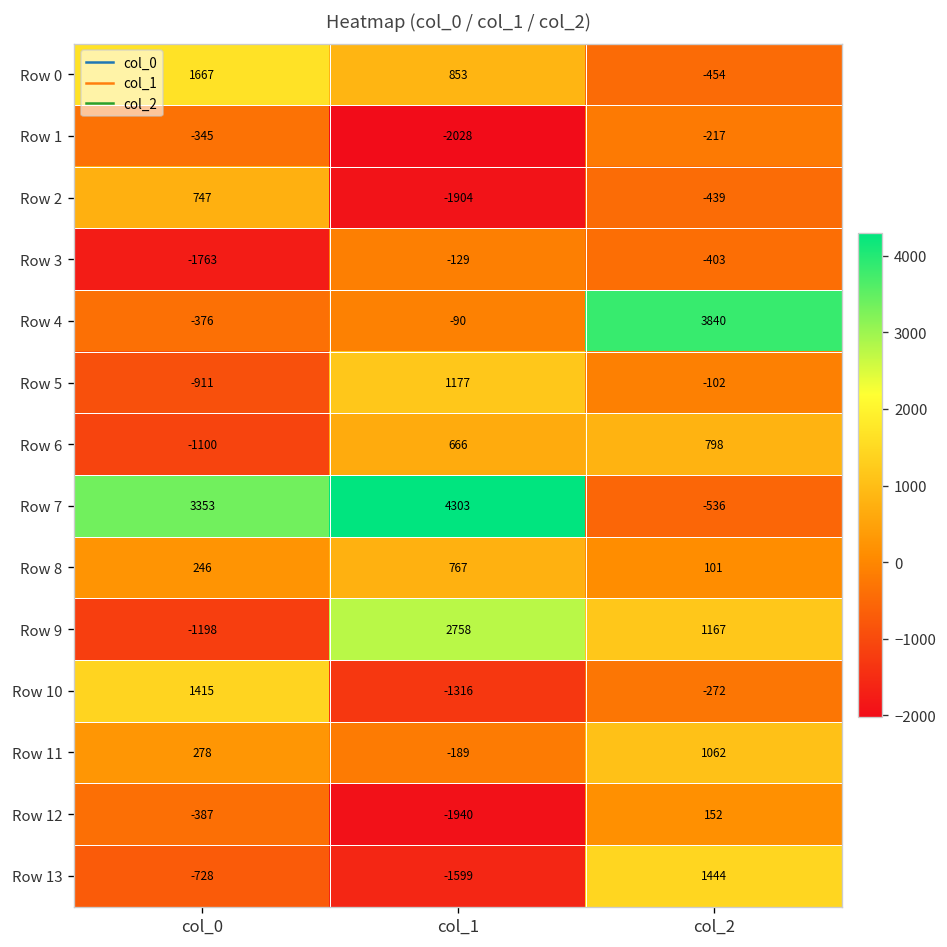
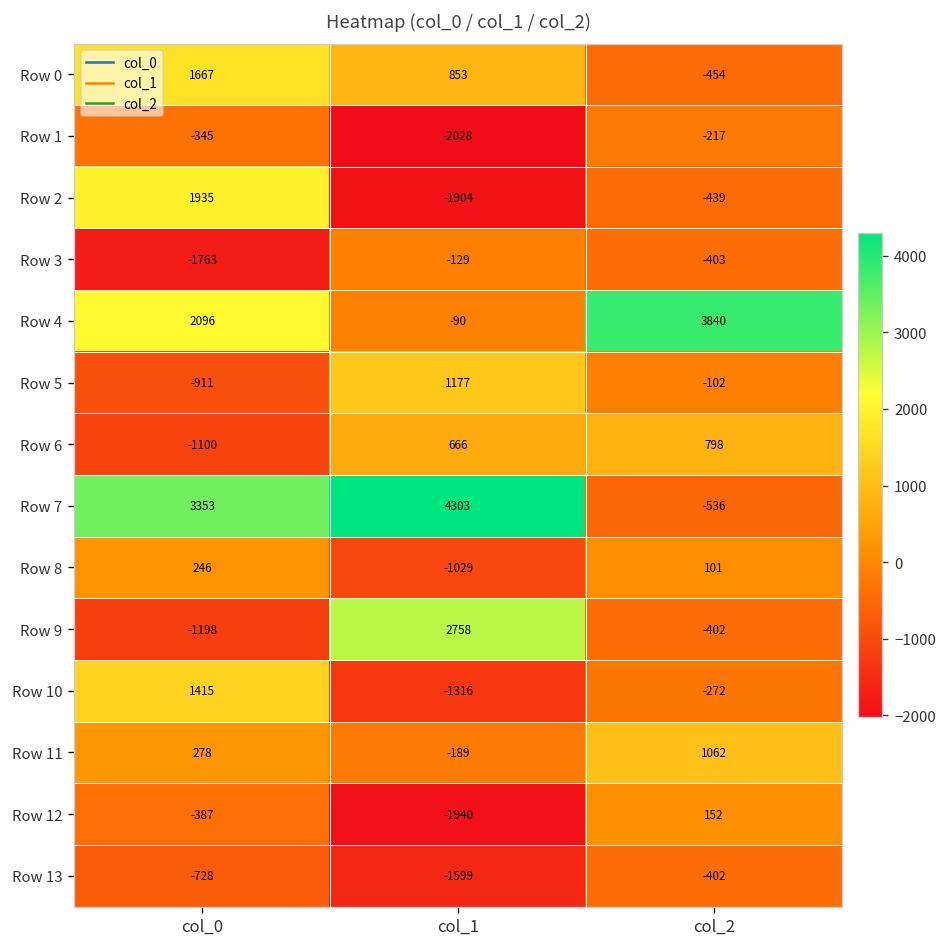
Row 2, col_0: 747 -> 1935
Row 4, col_0: -376 -> 2096
Row 8, col_1: 767 -> -1029
Row 9, col_2: 1167 -> -402
Row 13, col_2: 1444 -> -402
